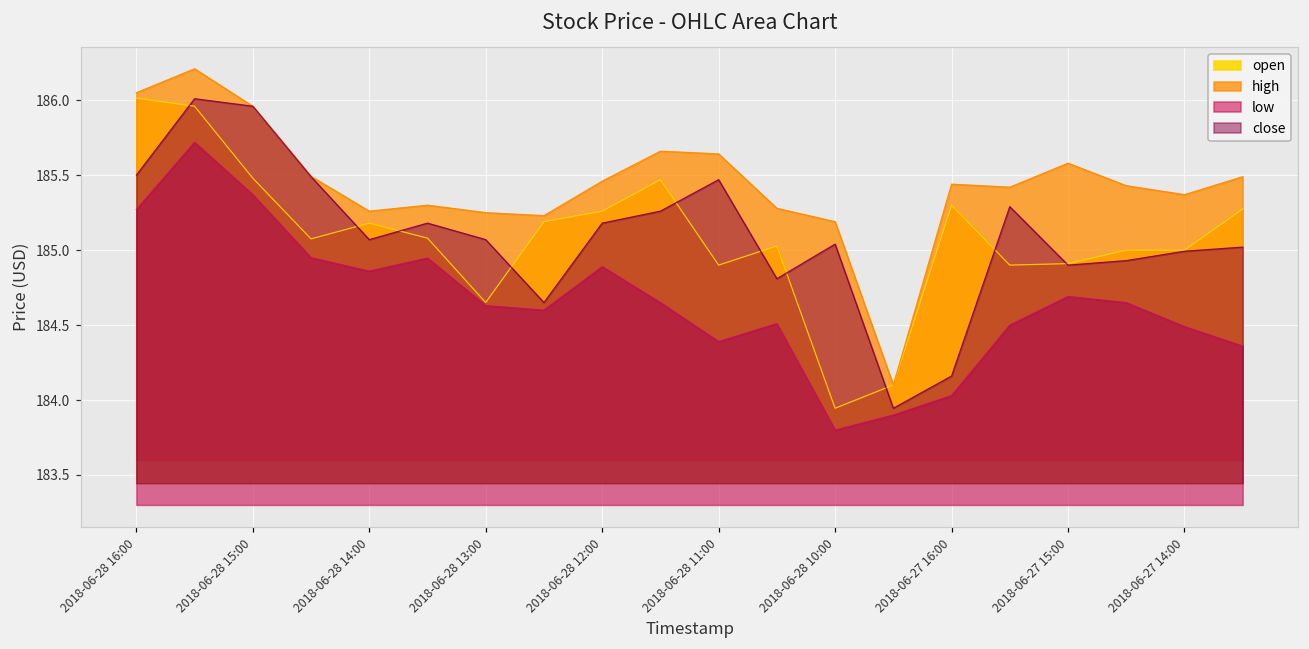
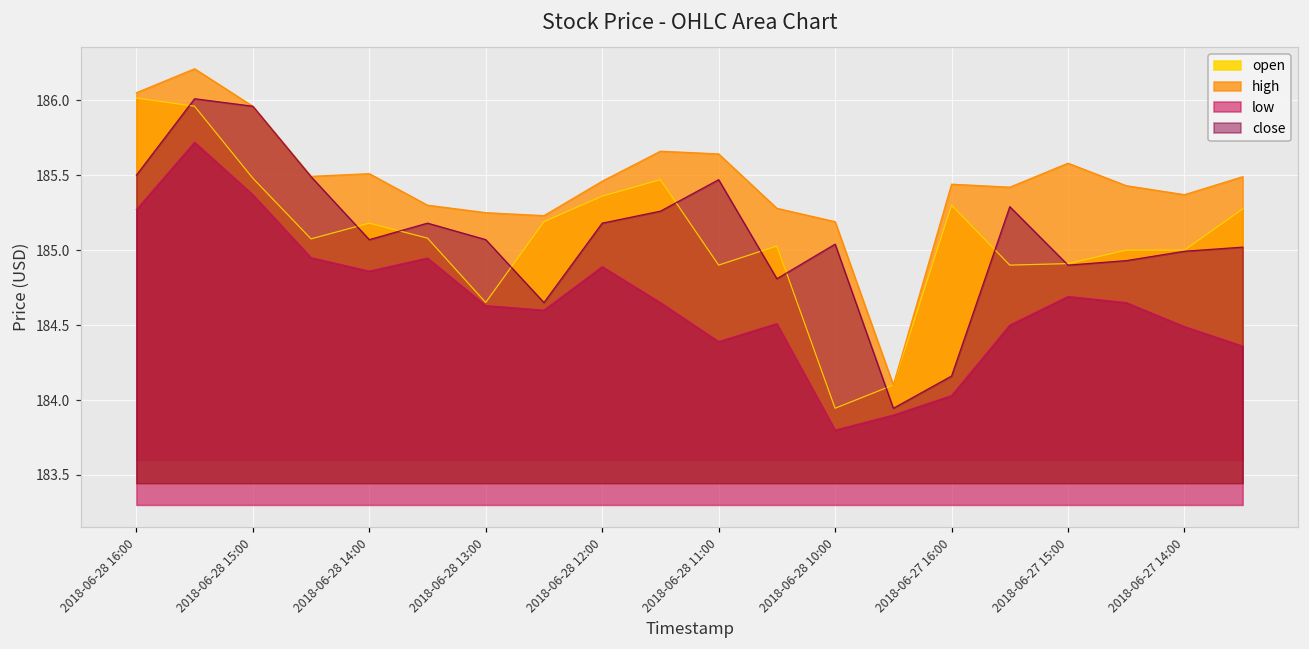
high, 2018-06-28 14:00: 185.26 -> 185.51
open, 2018-06-28 12:00: 185.26 -> 185.36
